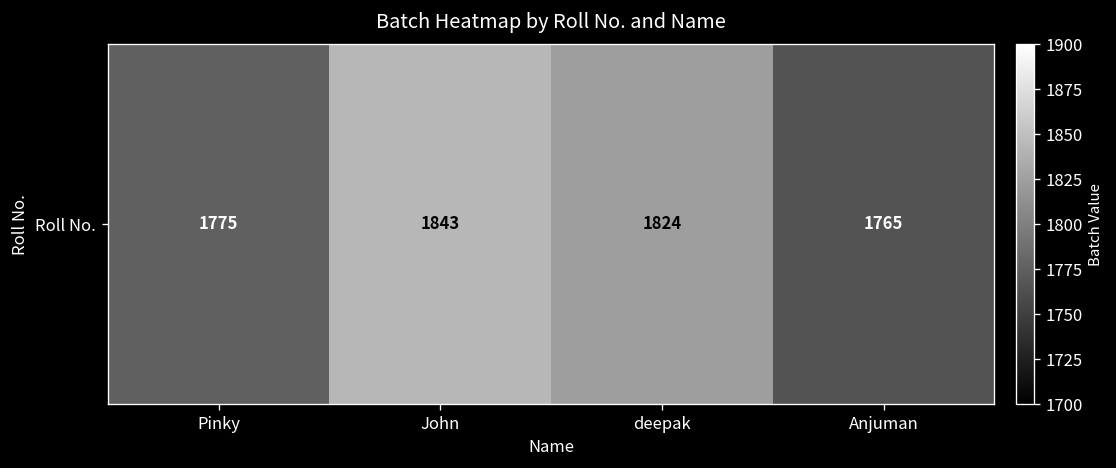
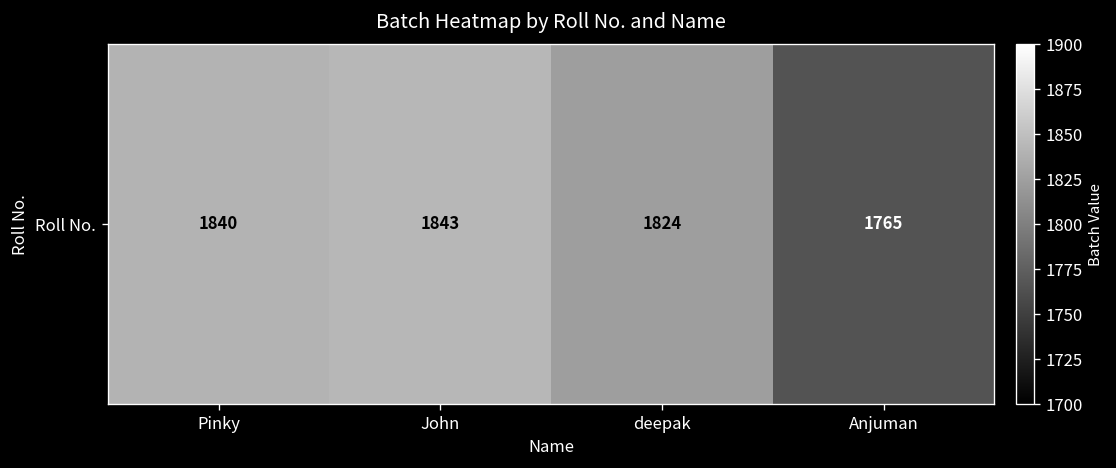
Roll No., Pinky: 1775 -> 1840
